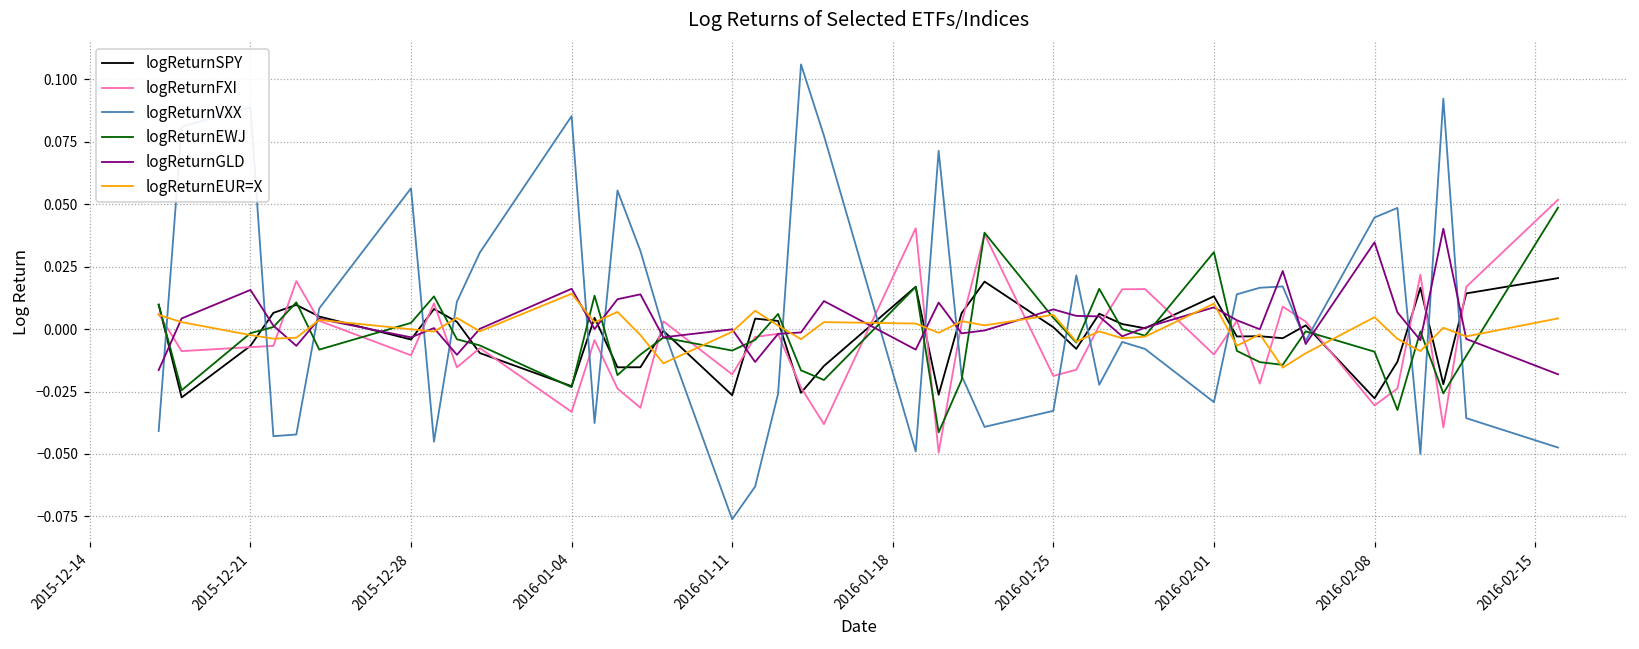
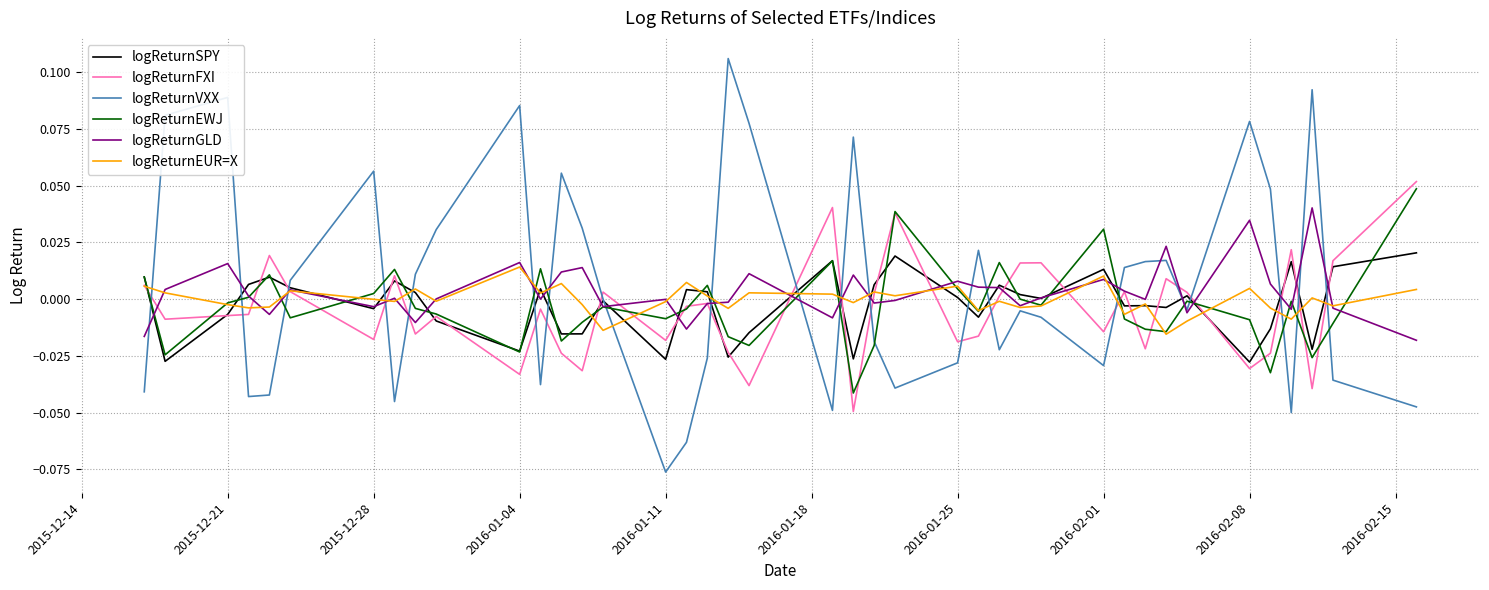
logReturnFXI, 2015-12-28: -0.011 -> -0.018
logReturnVXX, 2016-01-25: -0.033 -> -0.028
logReturnFXI, 2016-02-01: -0.010 -> -0.014
logReturnVXX, 2016-02-08: 0.045 -> 0.078
